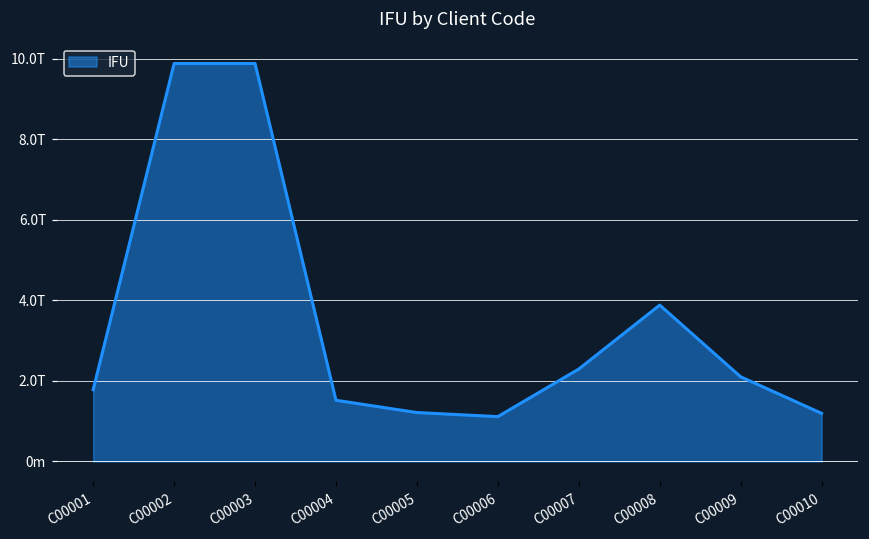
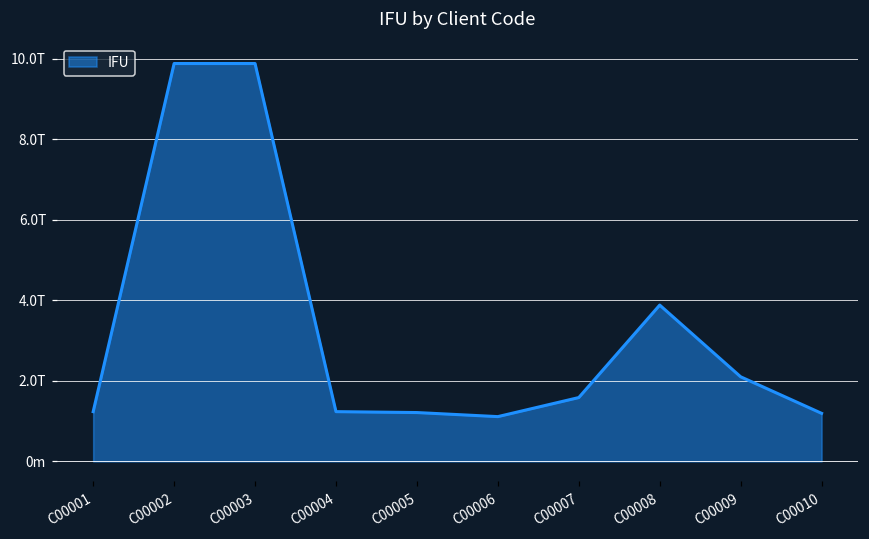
C00001: 1.8T -> 1.2T
C00004: 1.5T -> 1.2T
C00007: 2.3T -> 1.6T
